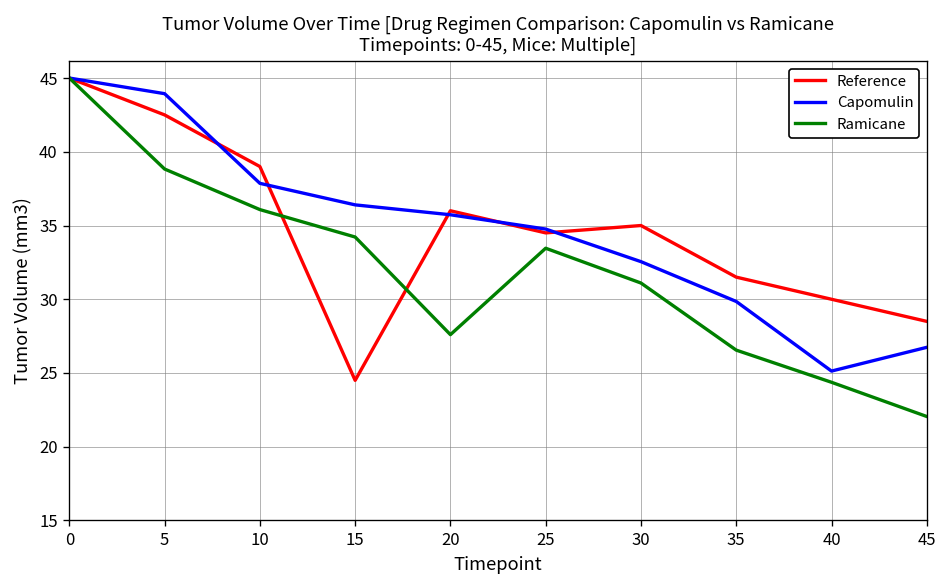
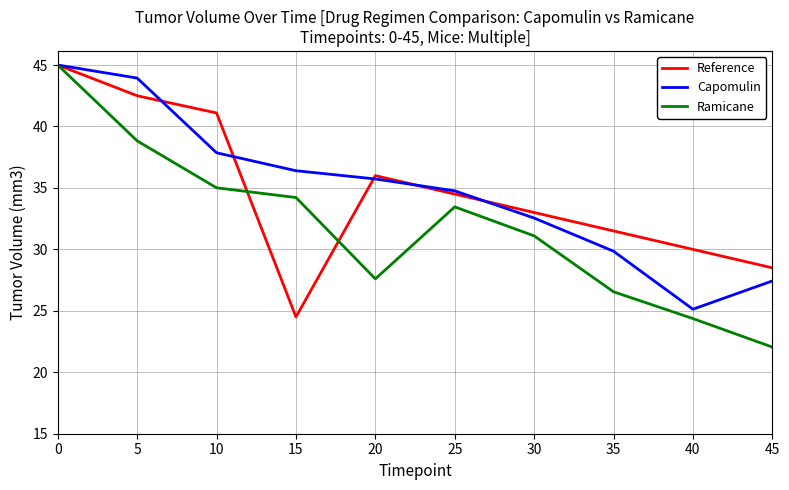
Reference, 10: 39.0 -> 41.1
Ramicane, 10: 36.1 -> 35.0
Reference, 30: 35 -> 33
Capomulin, 45: 26.7 -> 27.4
